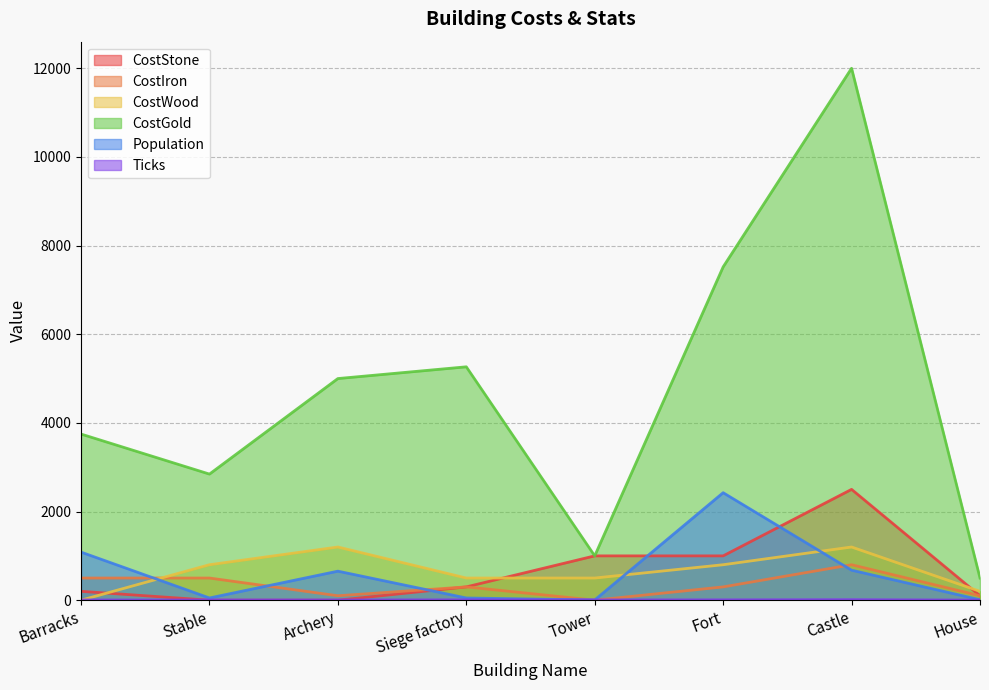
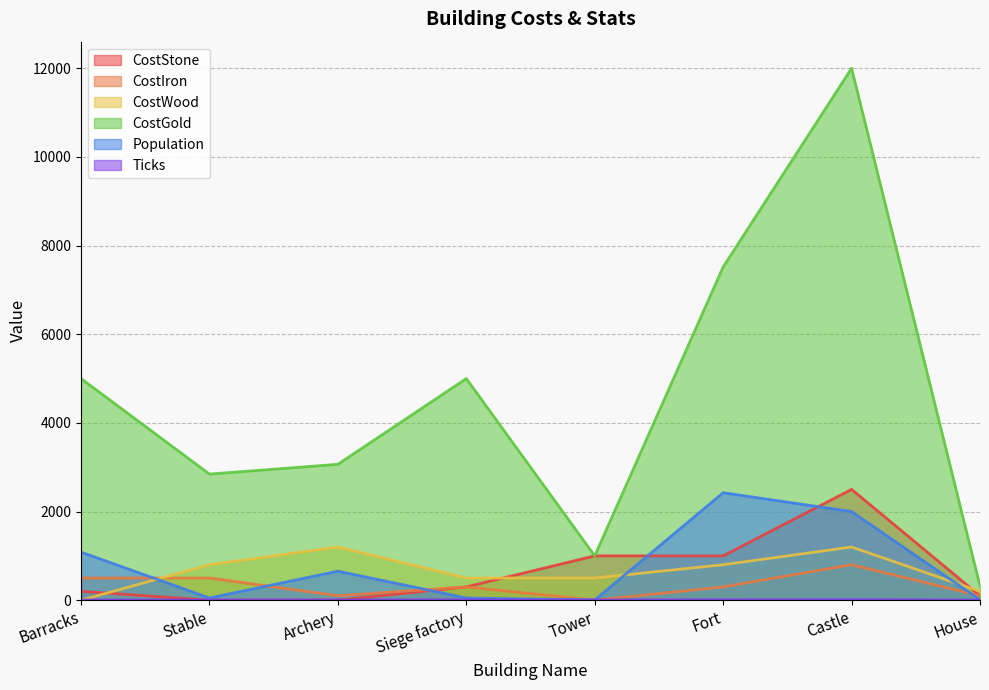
CostGold, Barracks: 3700 -> 5000
CostGold, Archery: 5000 -> 3100
CostGold, Siege factory: 5300 -> 5000
Population, Castle: 700 -> 2000
CostGold, House: 500 -> 300
